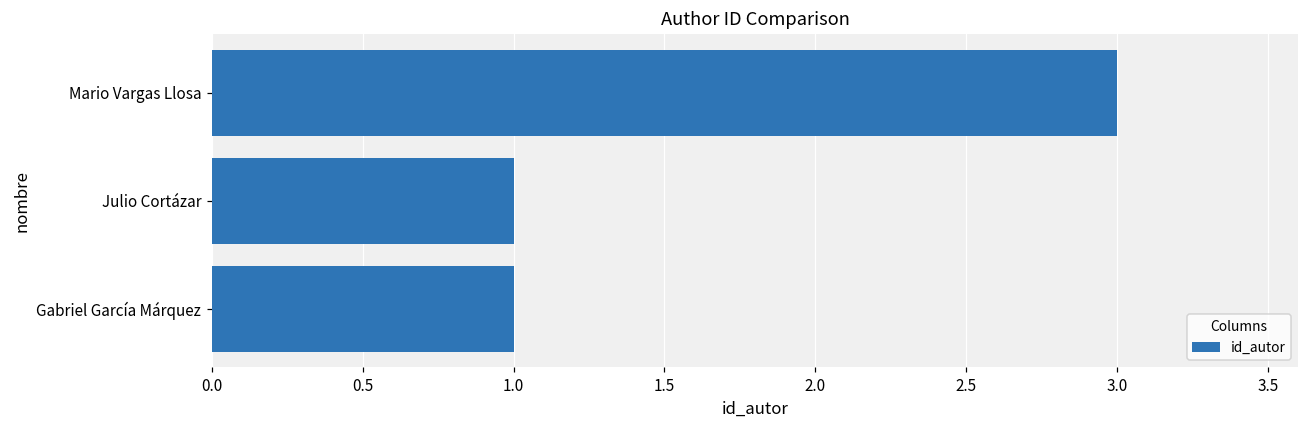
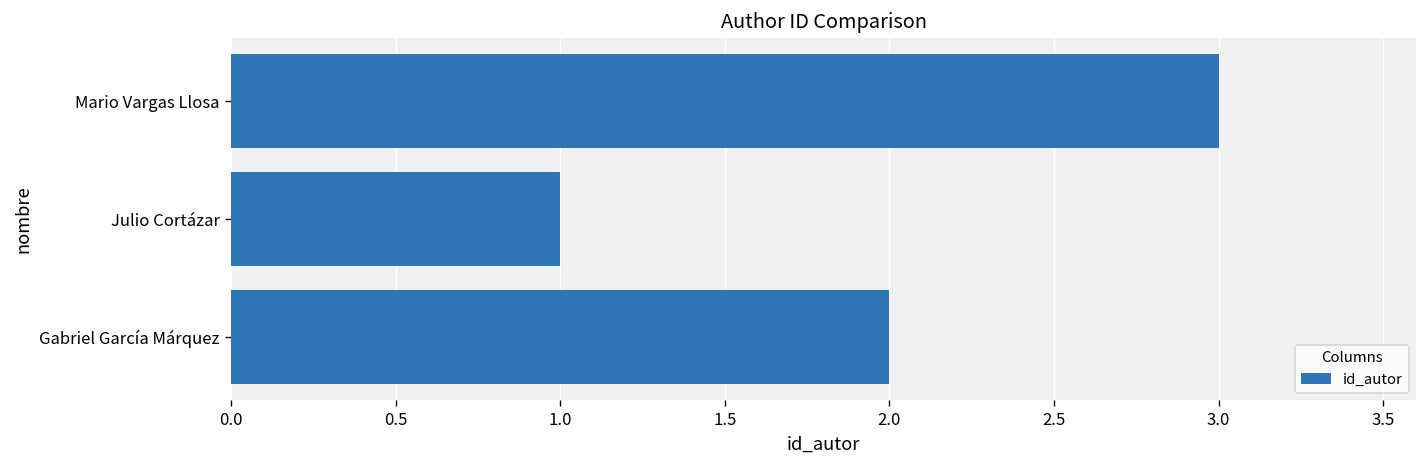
Gabriel García Márquez: 1 -> 2
